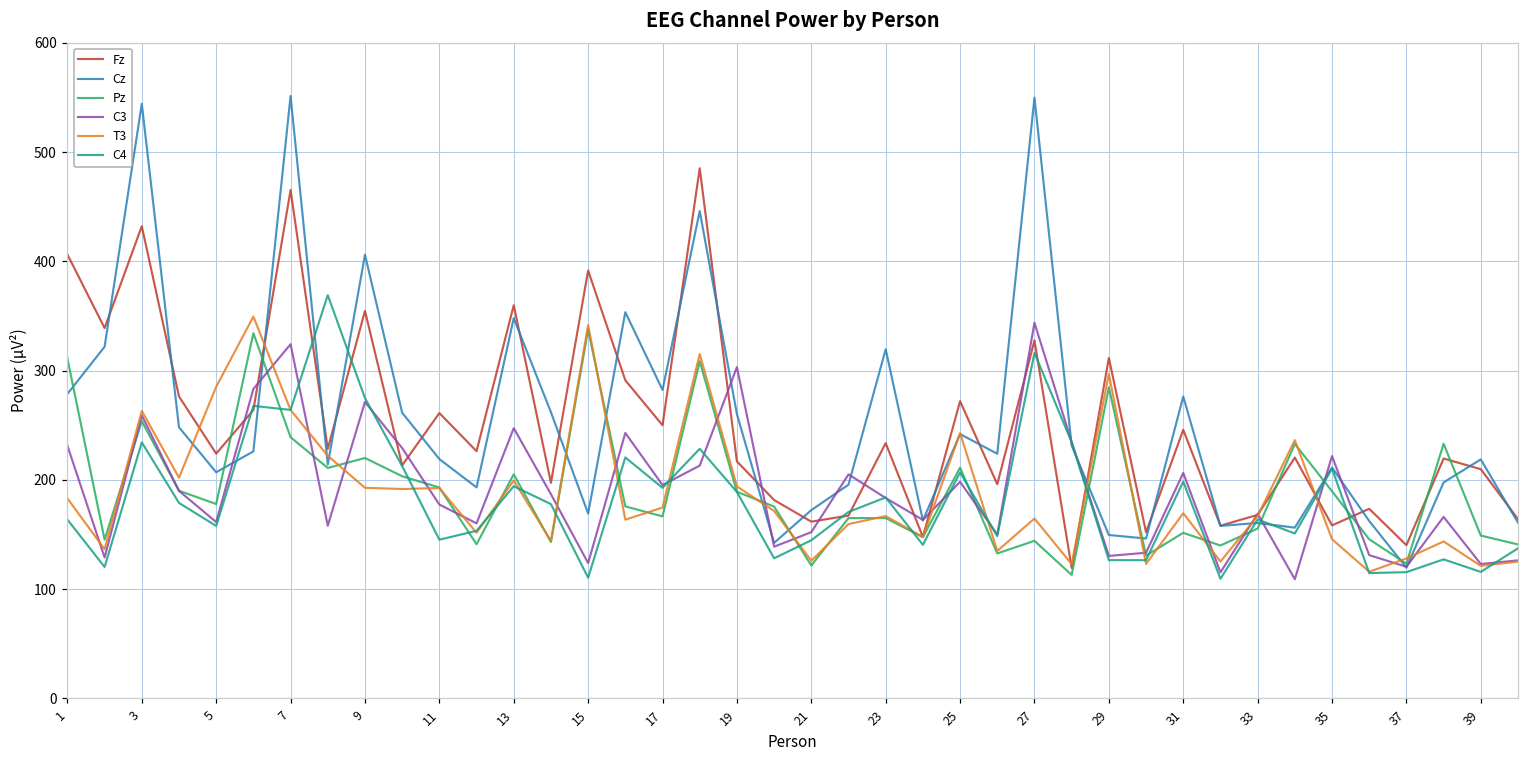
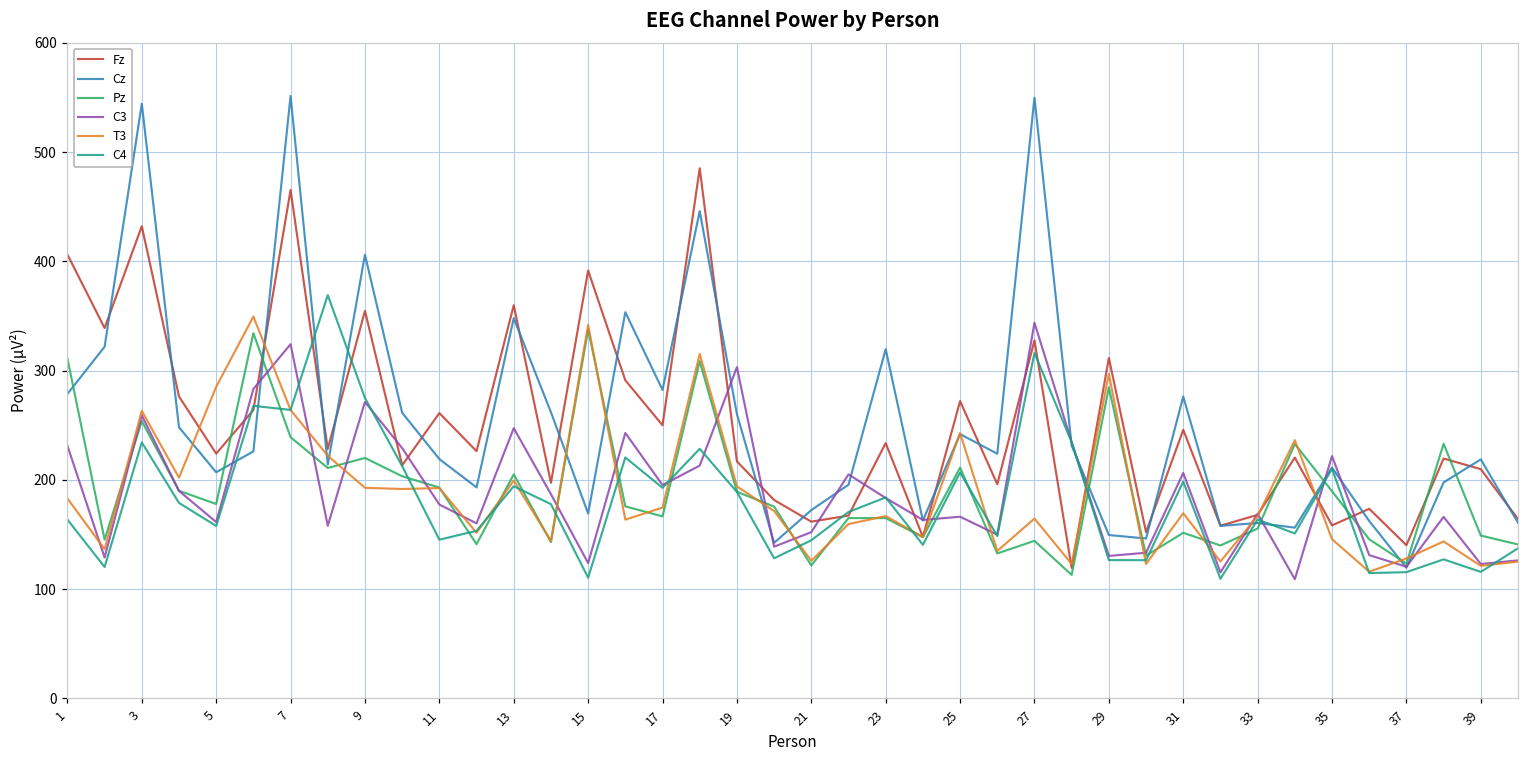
C3, 25: 200 -> 170
